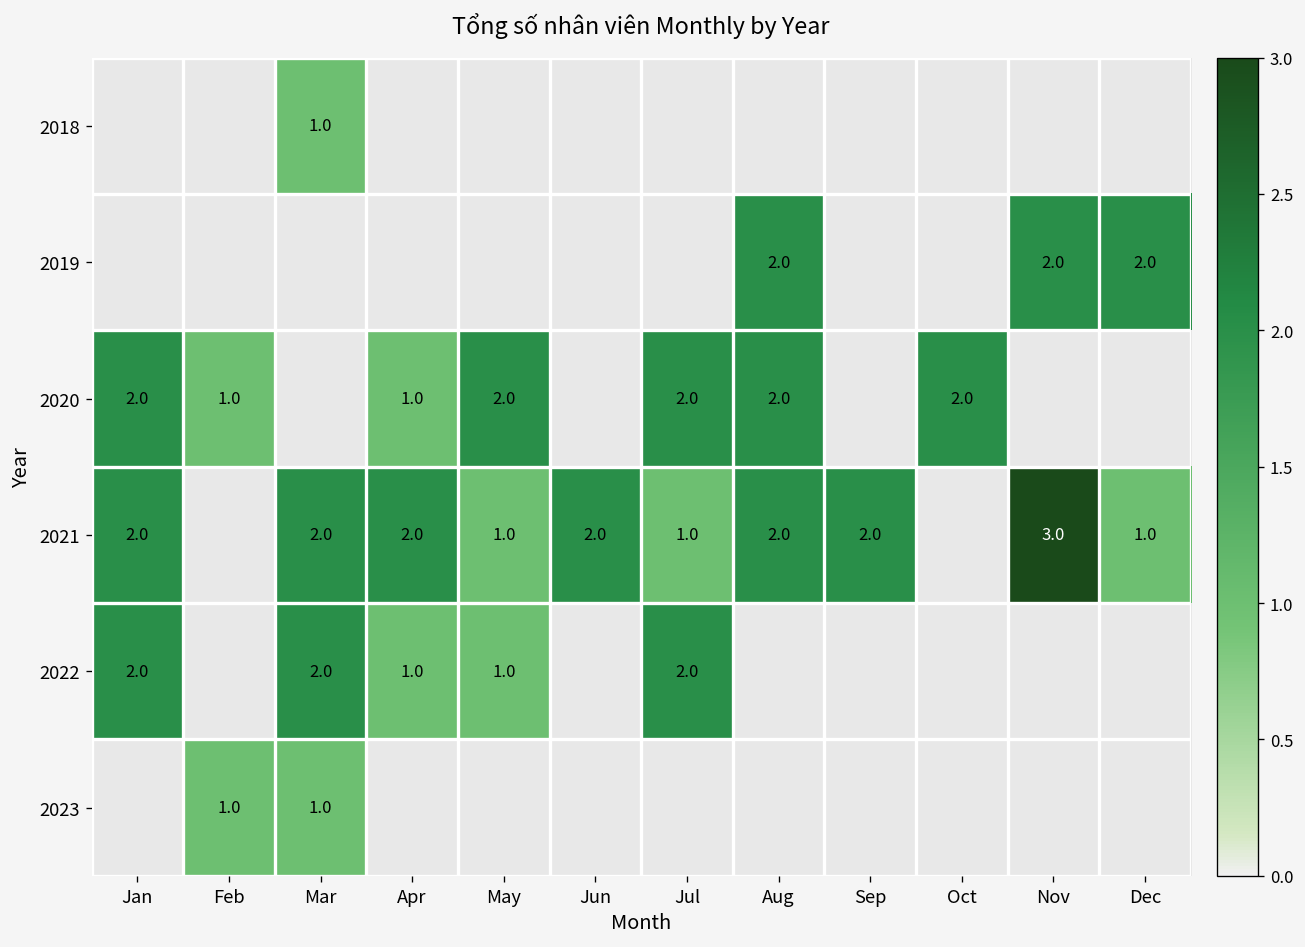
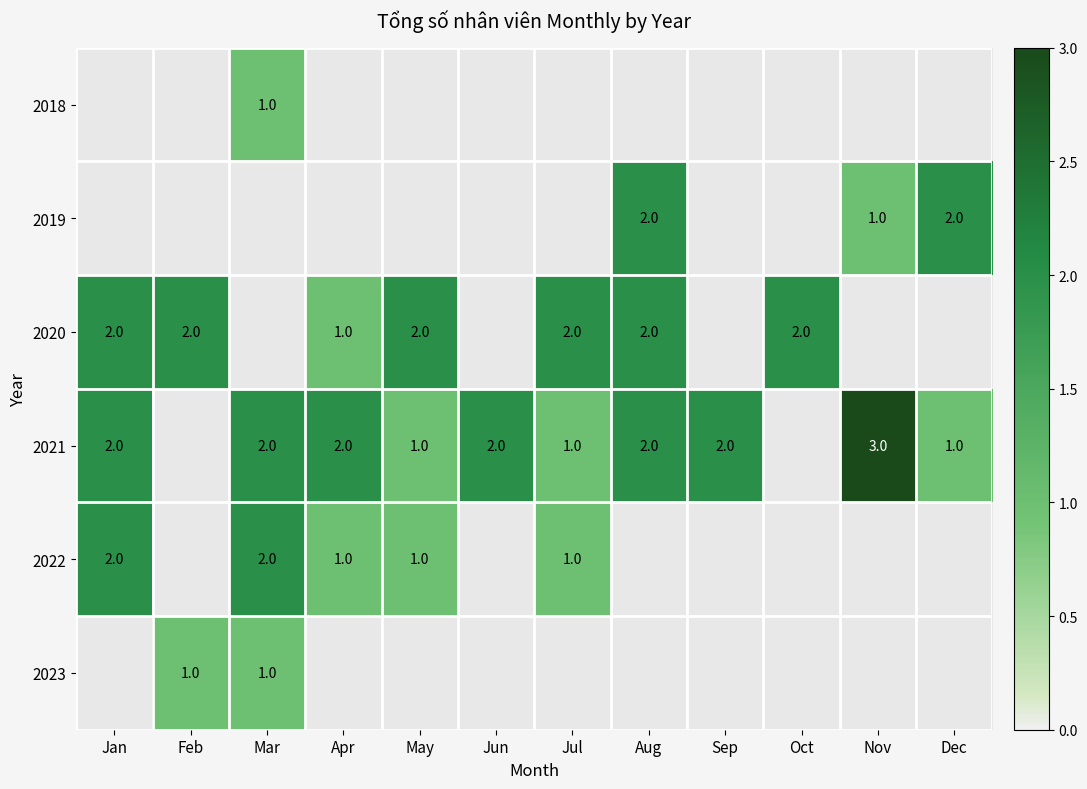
2019, Nov: 2.0 -> 1.0
2020, Feb: 1.0 -> 2.0
2022, Jul: 2.0 -> 1.0
